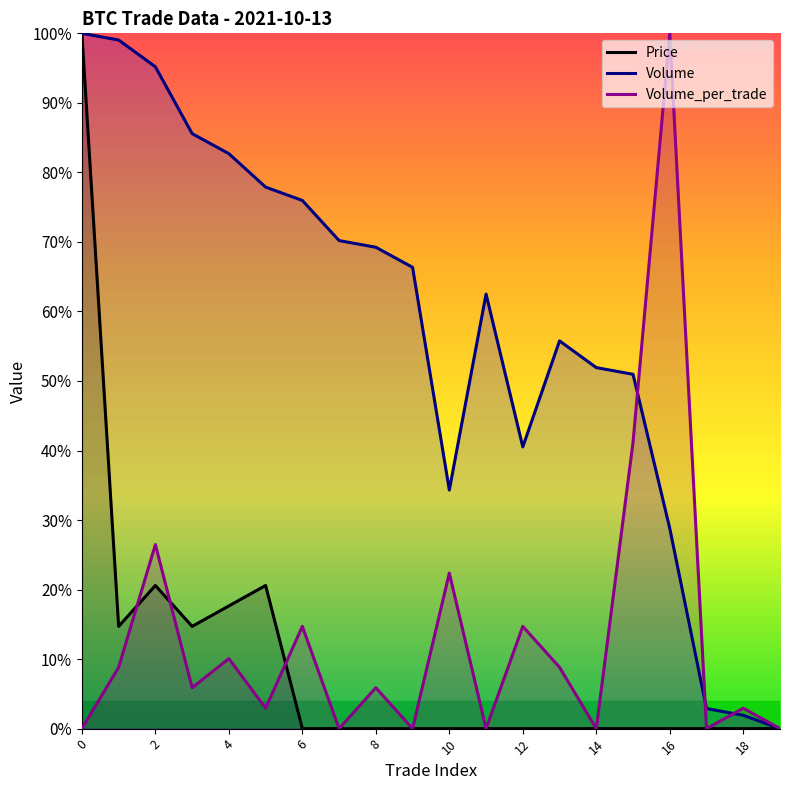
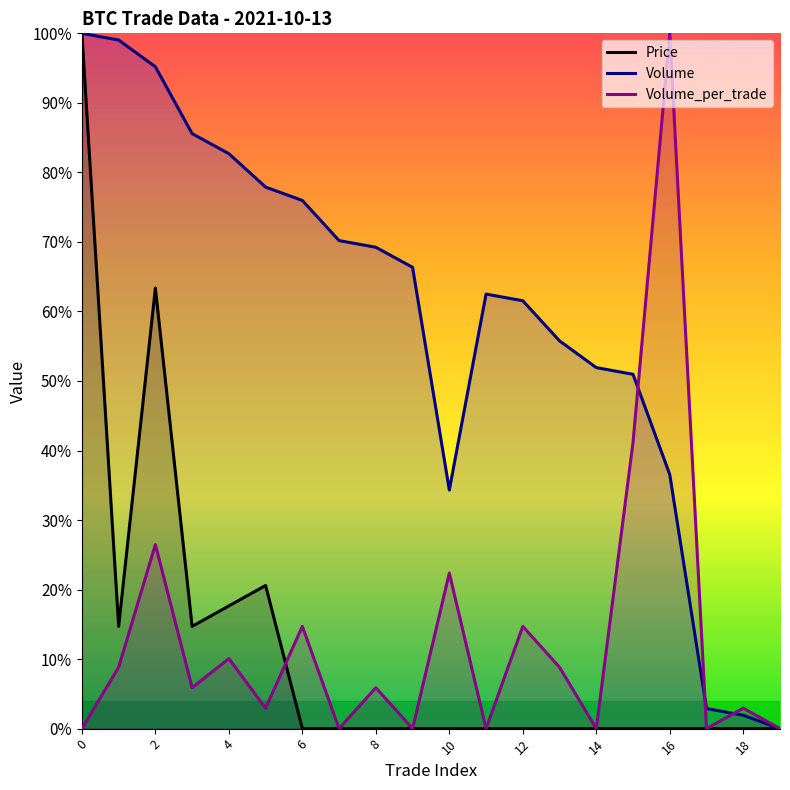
Price, 2: 21% -> 63%
Volume, 12: 41% -> 62%
Volume, 16: 29% -> 37%
